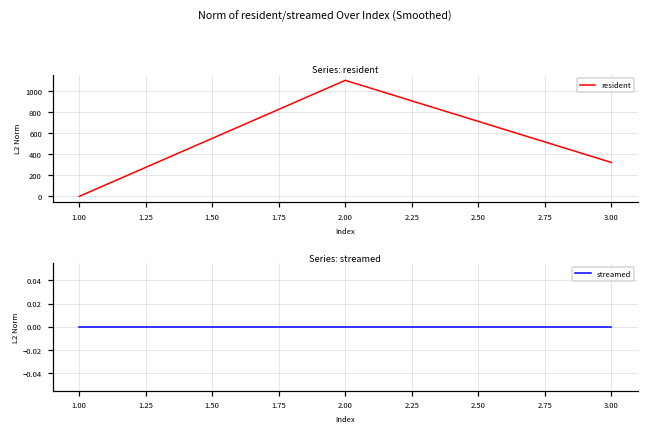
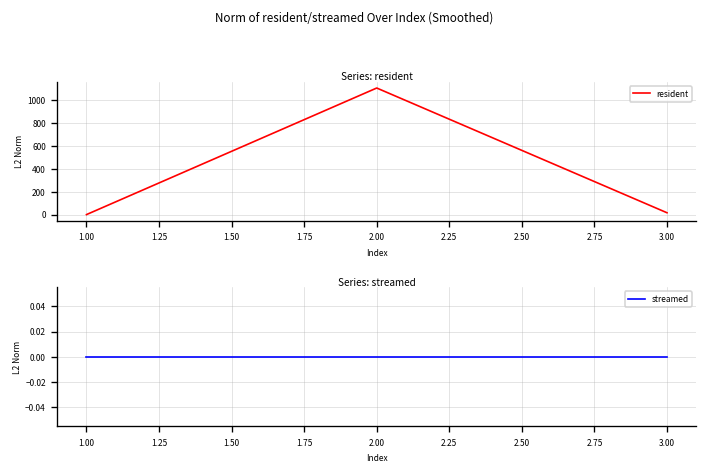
Series: resident, 3.00: 300 -> 0
